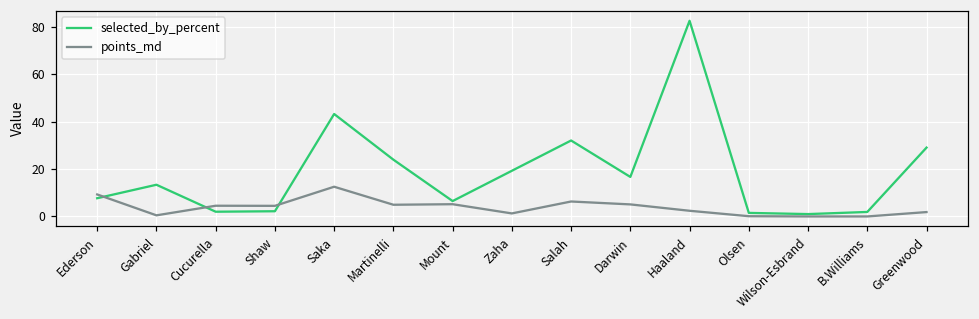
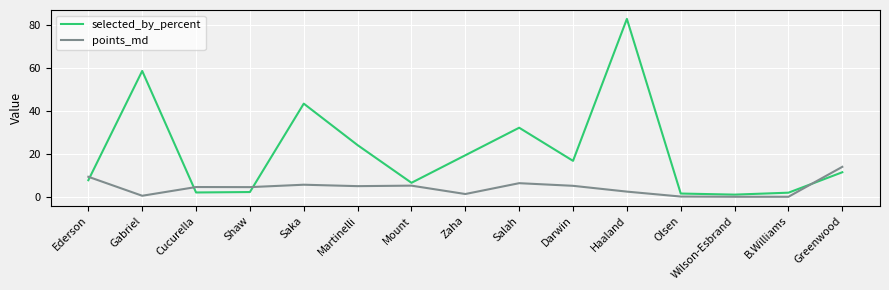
selected_by_percent, Gabriel: 13 -> 59
points_md, Saka: 13 -> 6
selected_by_percent, Greenwood: 29 -> 11
points_md, Greenwood: 2 -> 14
